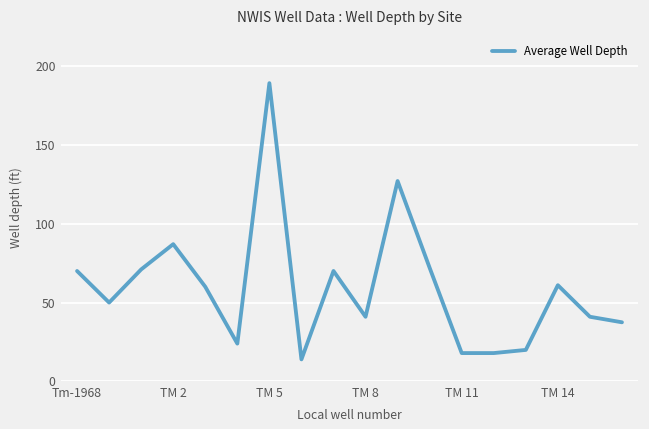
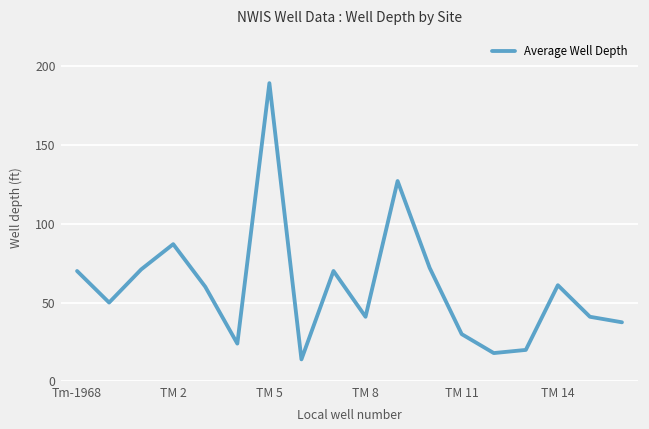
TM 11: 18 -> 30
